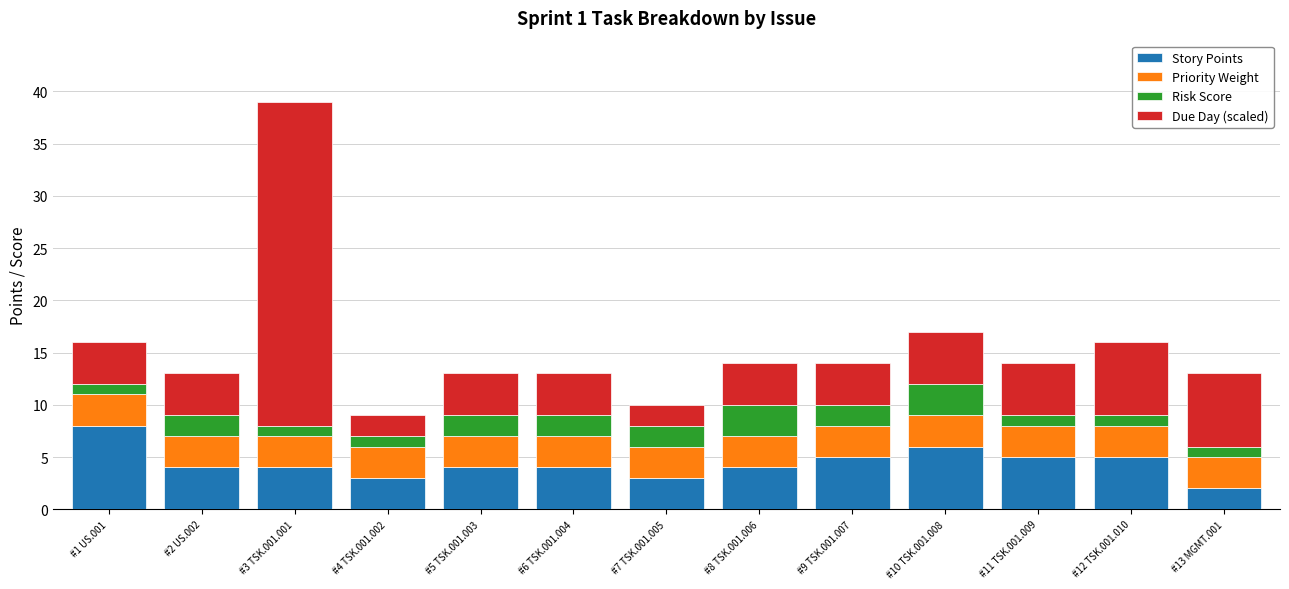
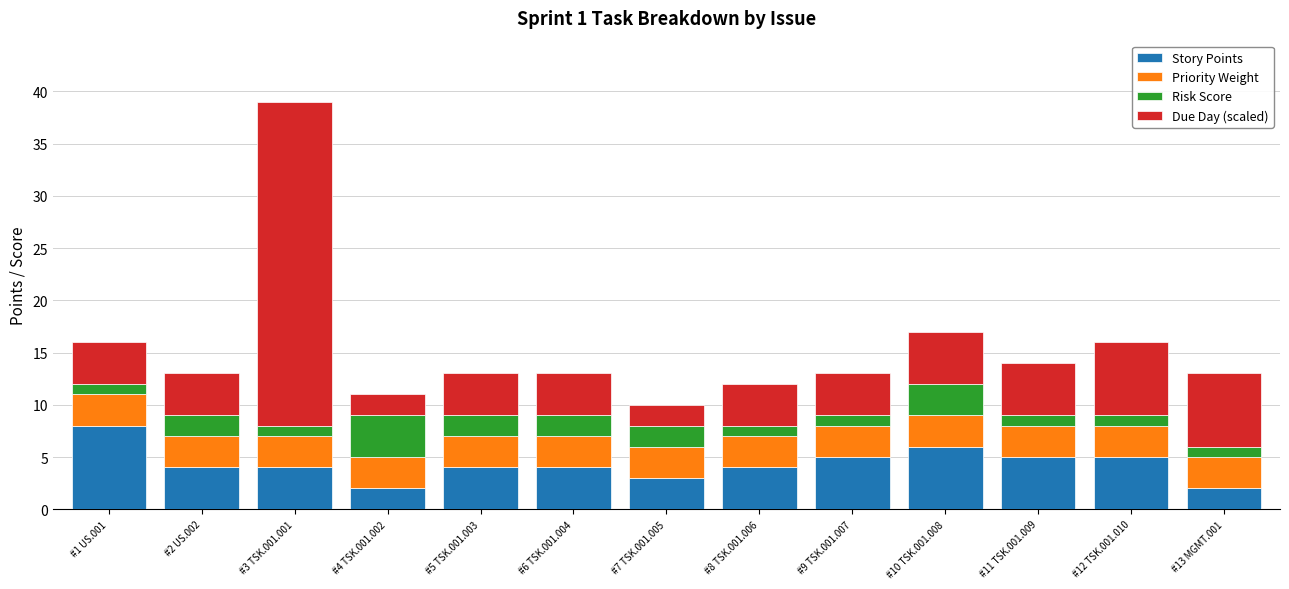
Story Points, #4 TSK.001.002: 3 -> 2
Risk Score, #4 TSK.001.002: 1 -> 4
Risk Score, #8 TSK.001.006: 3 -> 1
Risk Score, #9 TSK.001.007: 2 -> 1
